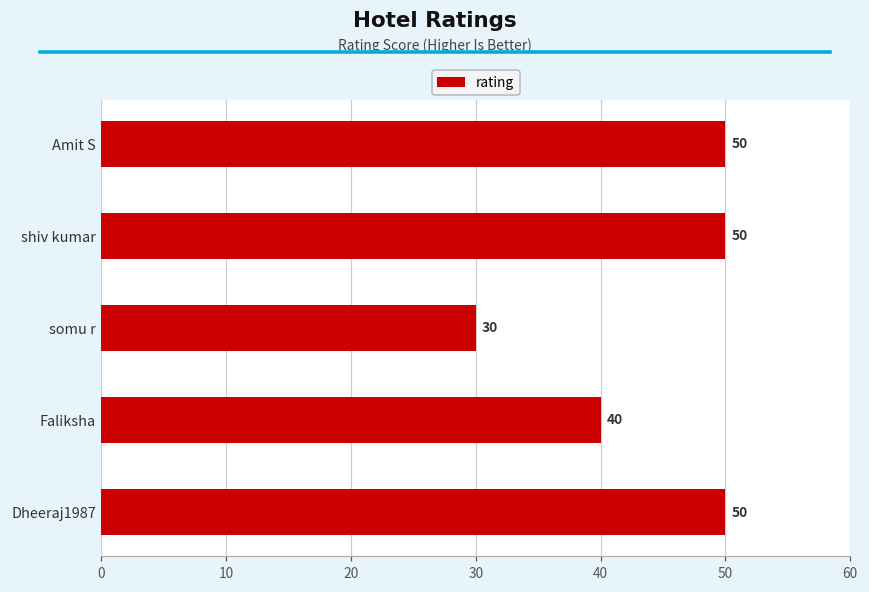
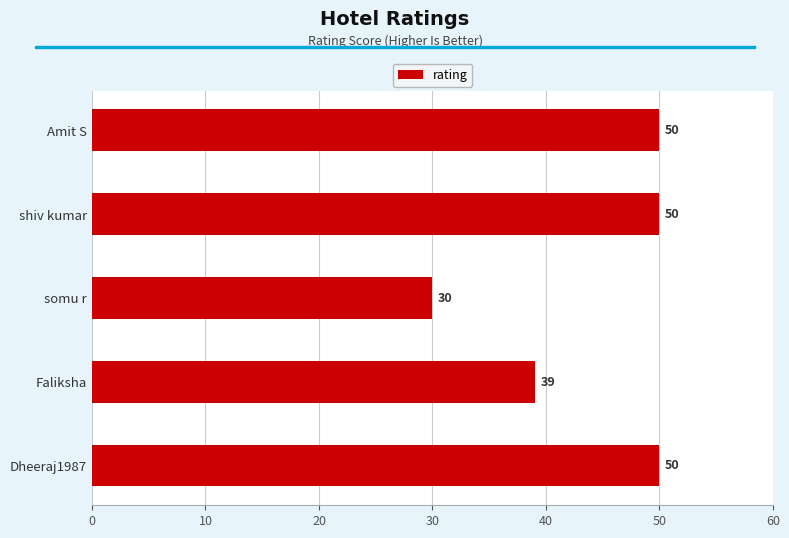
Faliksha: 40 -> 39
